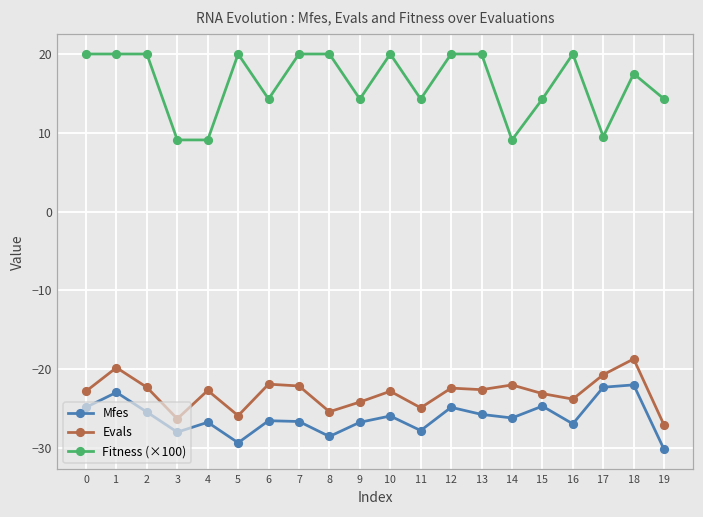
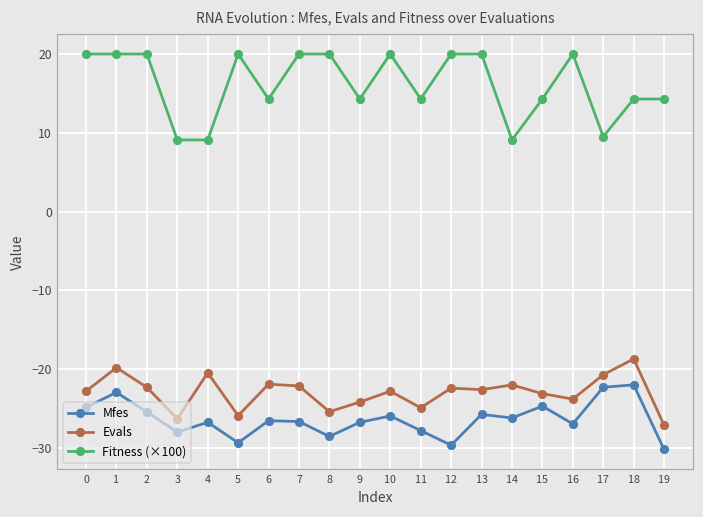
Evals, 4: -23 -> -20
Mfes, 12: -25 -> -30
Fitness (×100), 18: 17 -> 14
